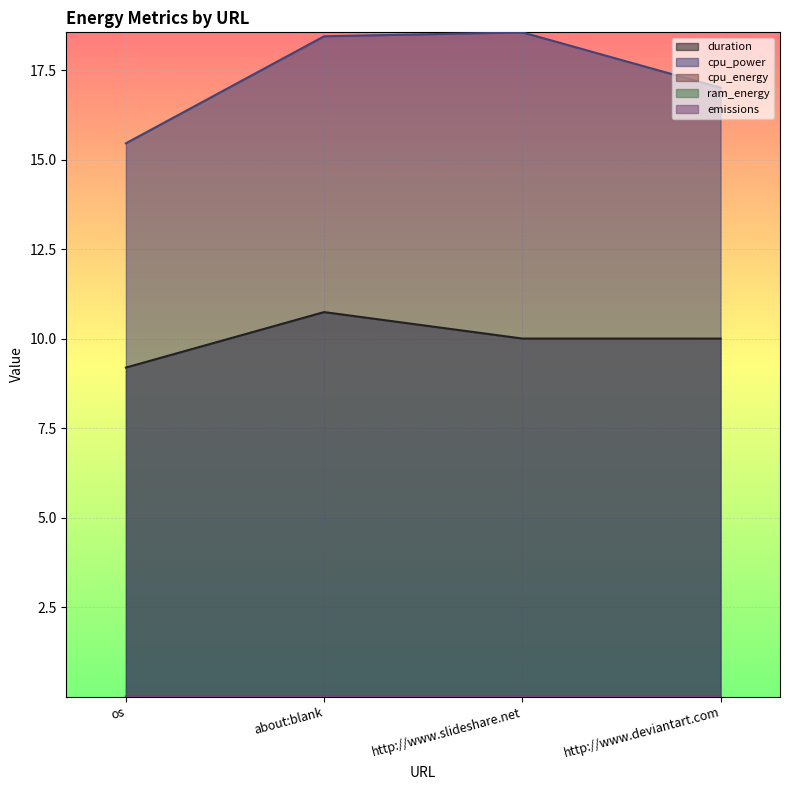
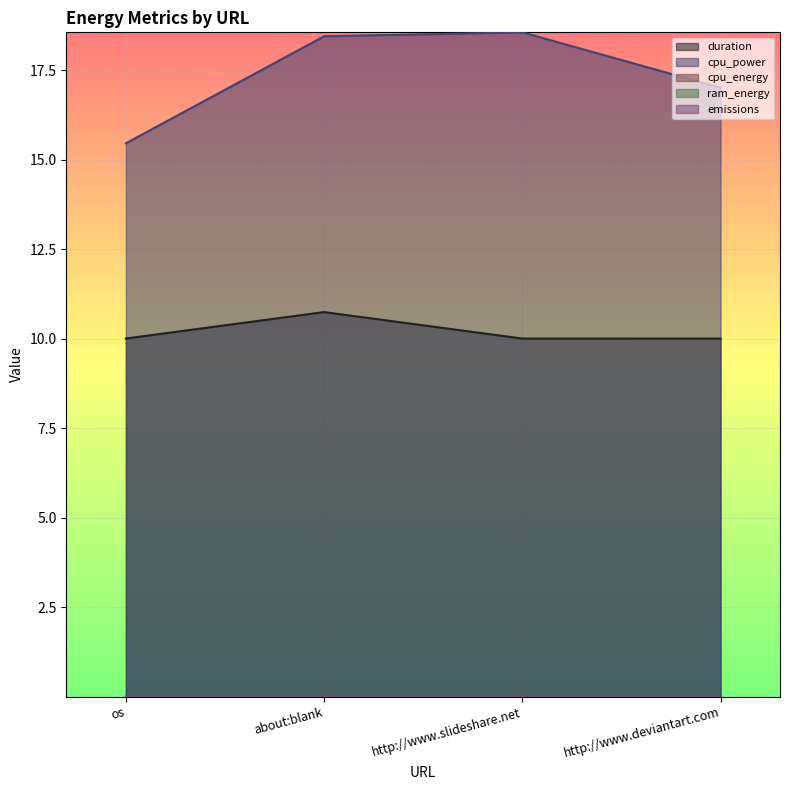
duration, os: 9.2 -> 10.0
